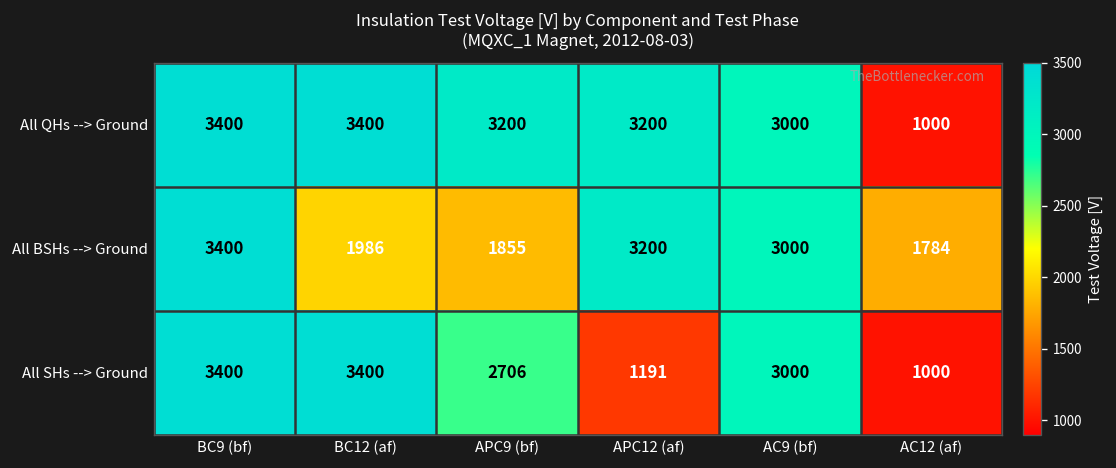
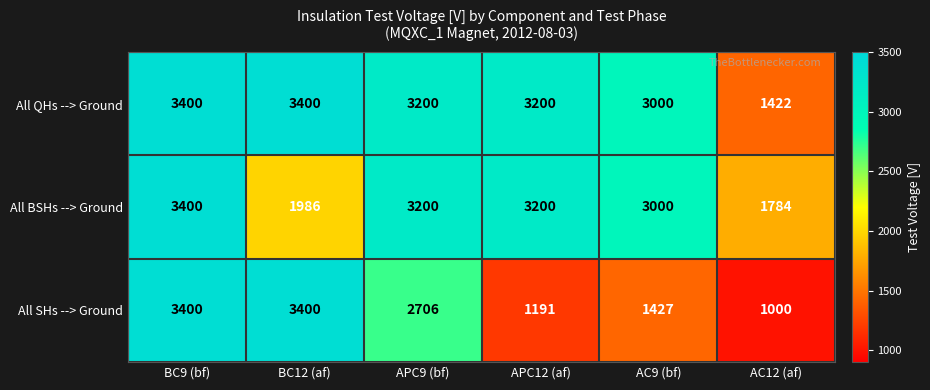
All QHs --> Ground, AC12 (af): 1000 -> 1422
All BSHs --> Ground, APC9 (bf): 1855 -> 3200
All SHs --> Ground, AC9 (bf): 3000 -> 1427
